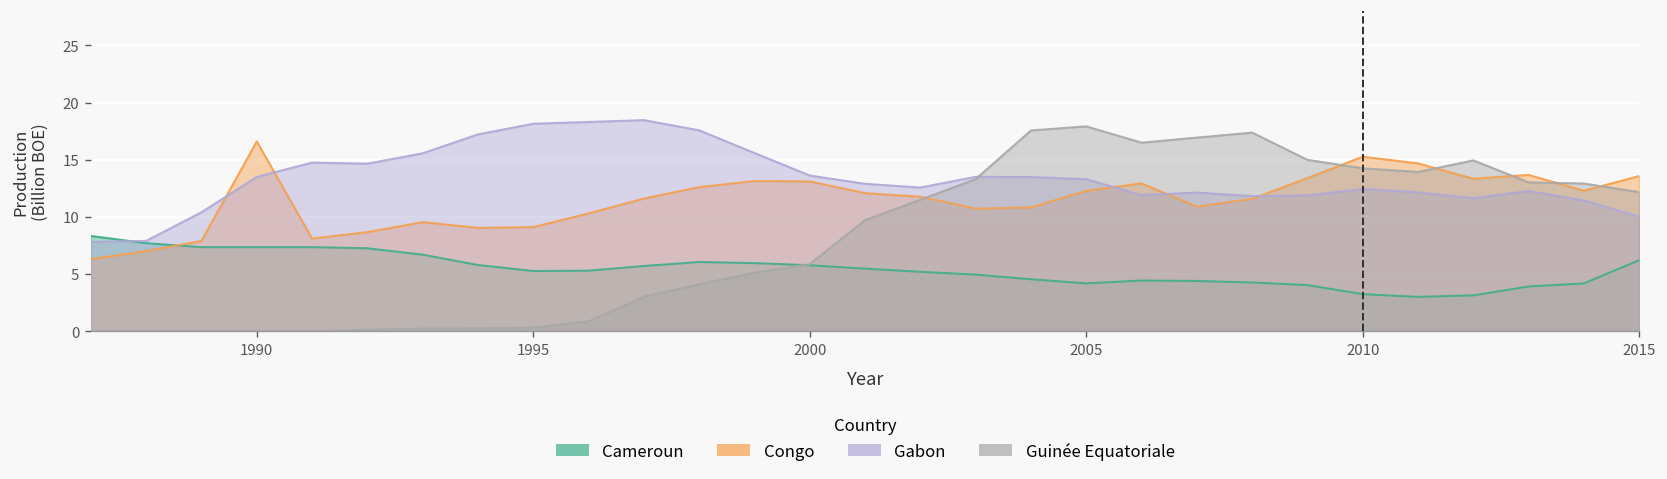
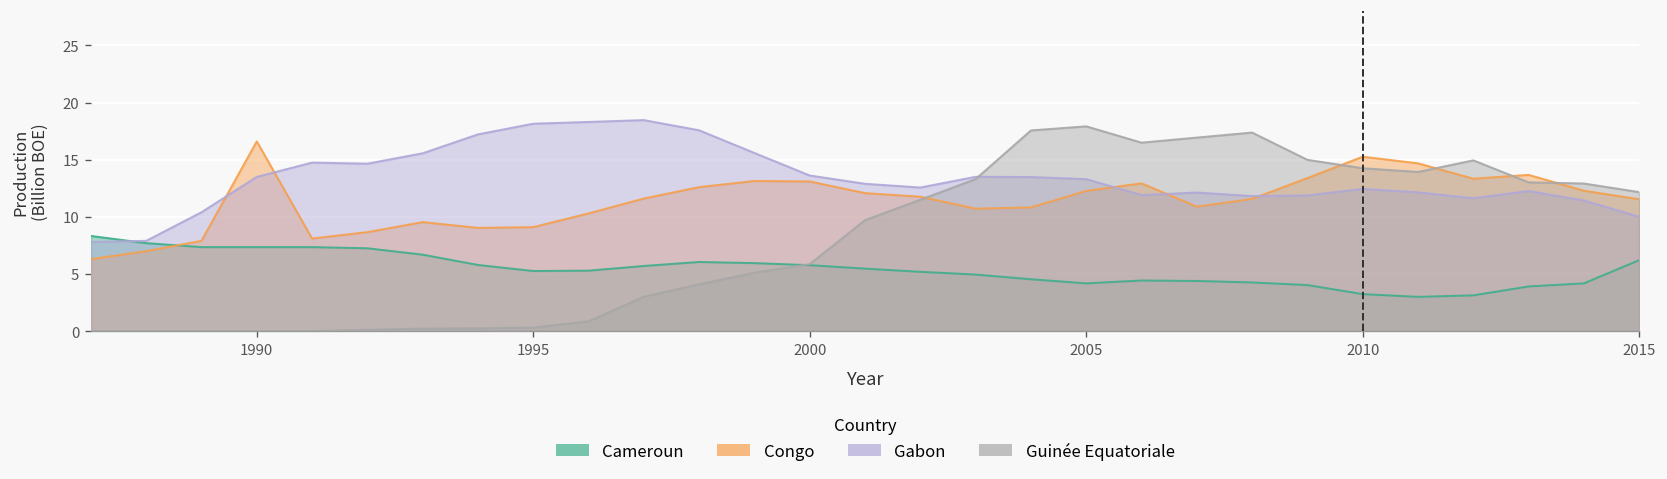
Congo, 2015: 14 -> 12
